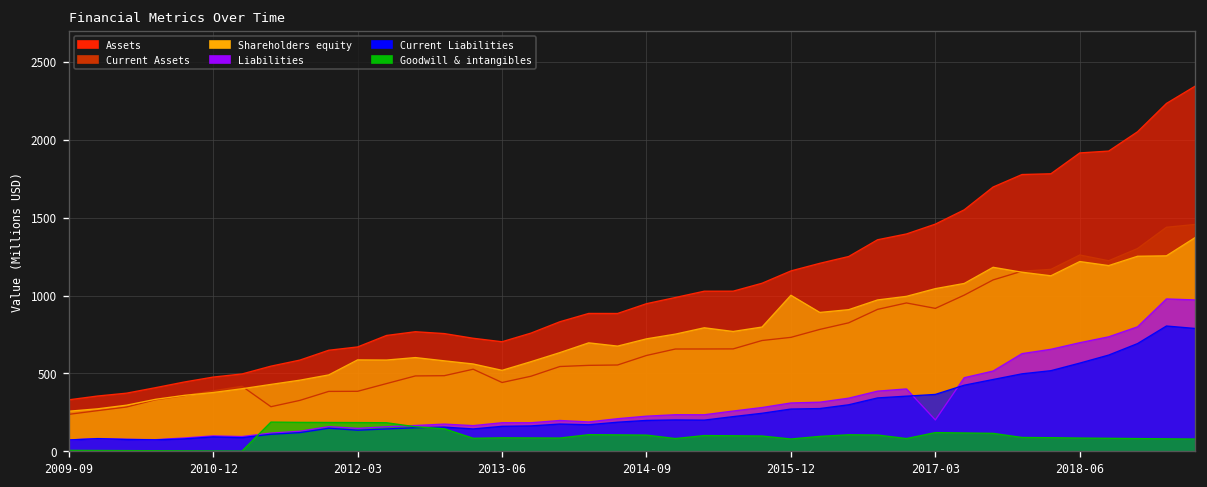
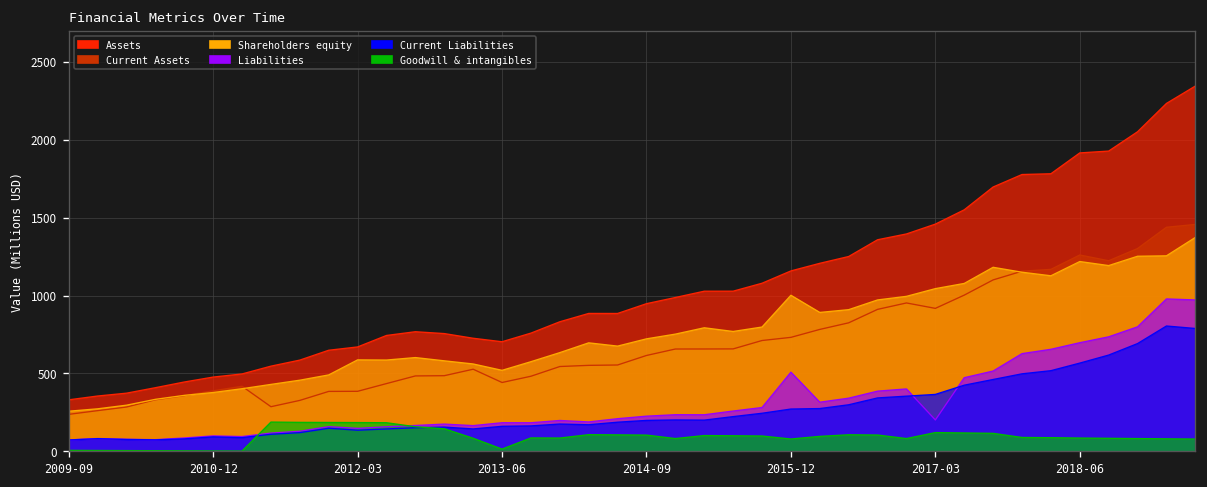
Goodwill & intangibles, 2013-06: 90 -> 10
Liabilities, 2015-12: 310 -> 510
